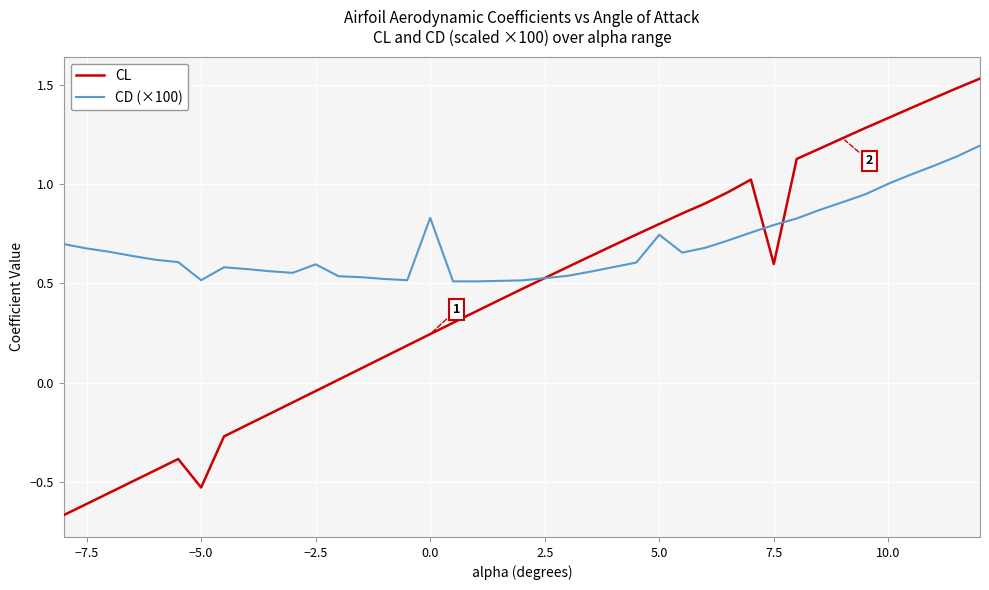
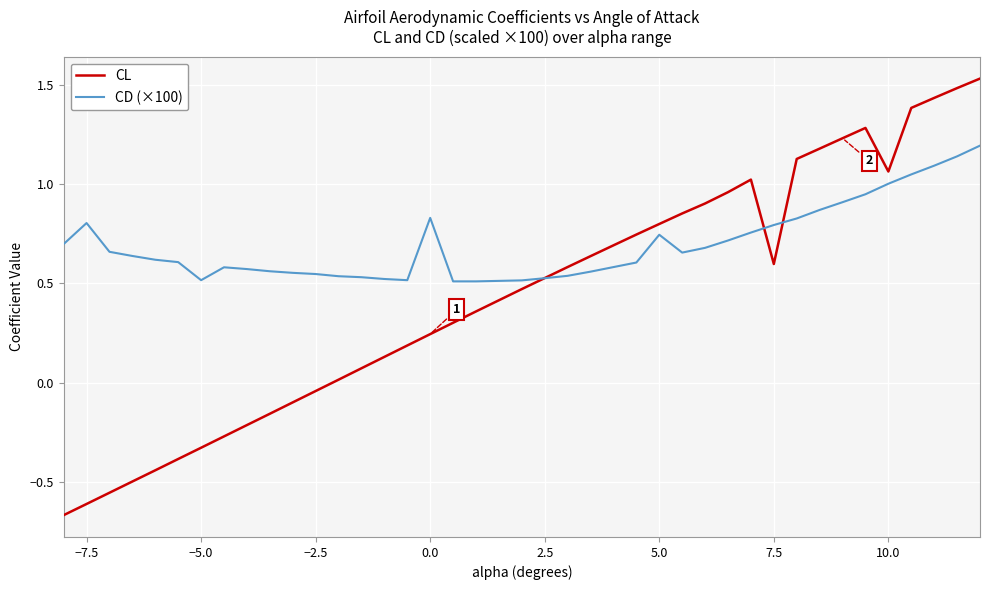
CD (×100), −7.5: 0.68 -> 0.80
CL, −5.0: -0.53 -> -0.33
CD (×100), −2.5: 0.60 -> 0.55
CL, 10.0: 1.33 -> 1.06
